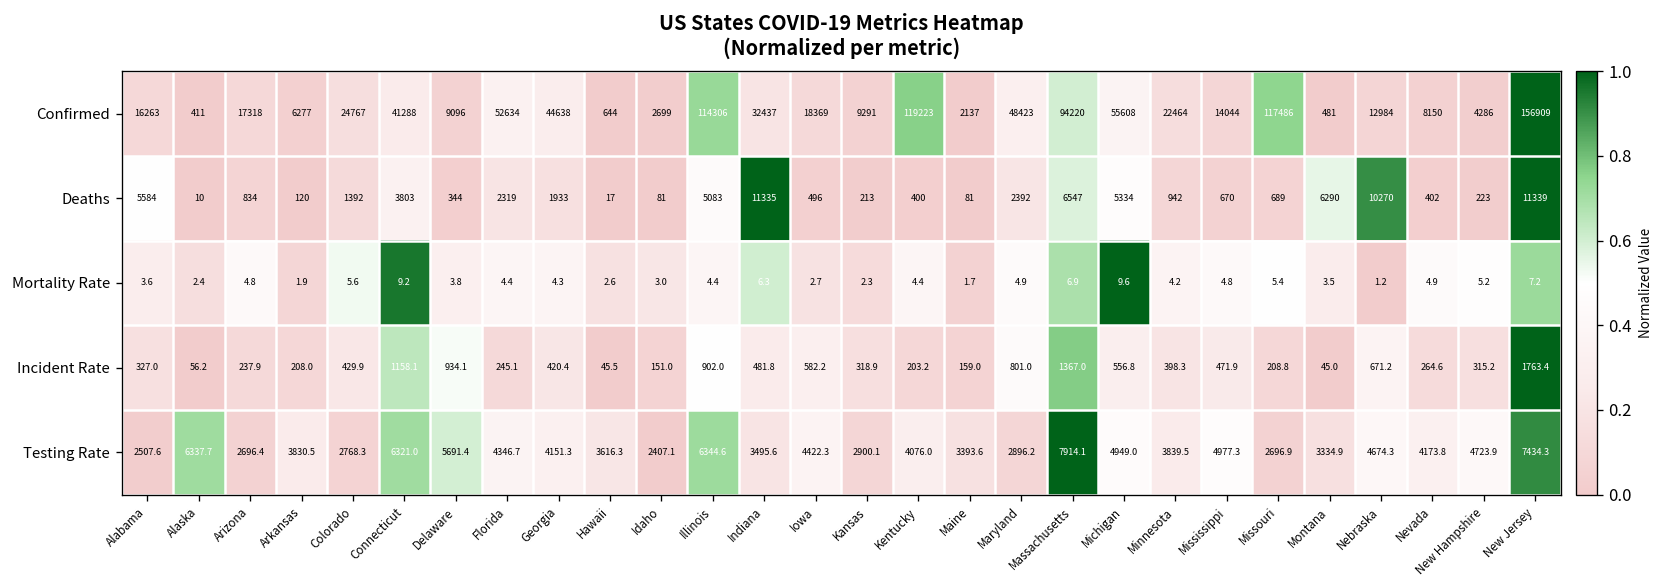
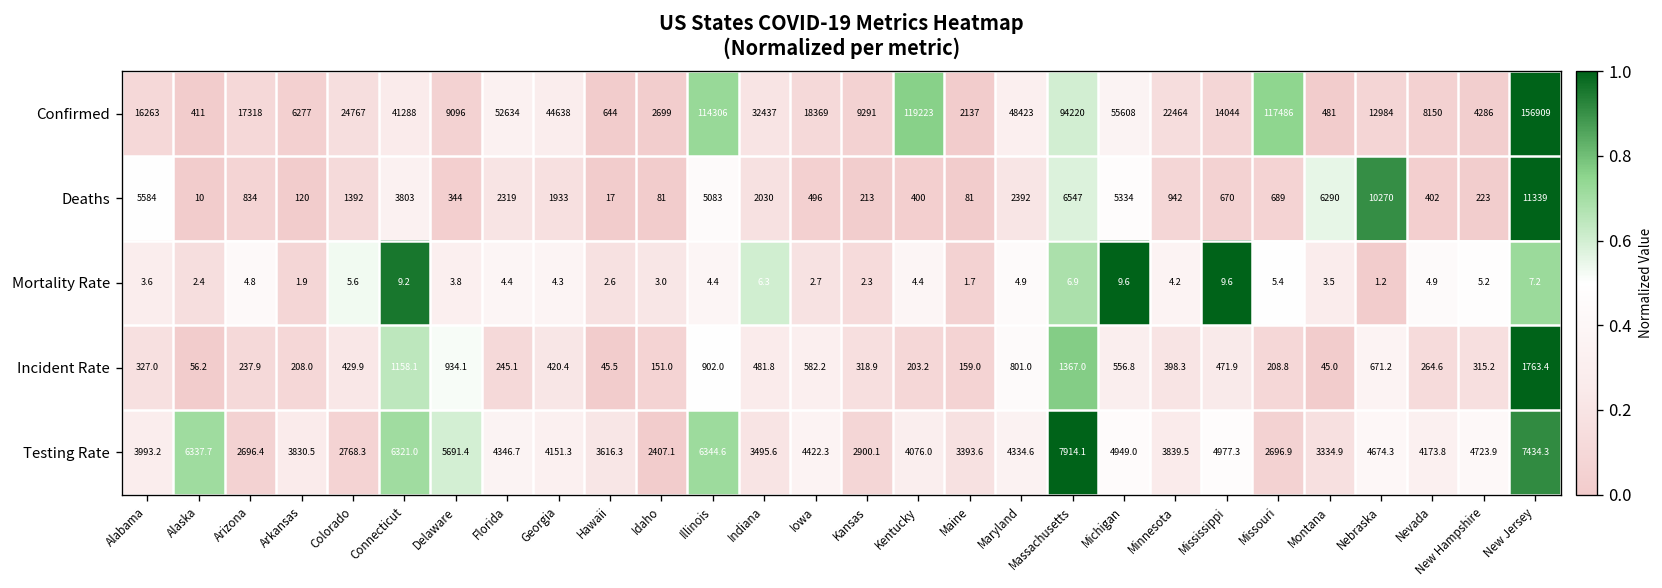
Deaths, Indiana: 11335 -> 2030
Mortality Rate, Mississippi: 4.8 -> 9.6
Testing Rate, Alabama: 2507.6 -> 3993.2
Testing Rate, Maryland: 2896.2 -> 4334.6
